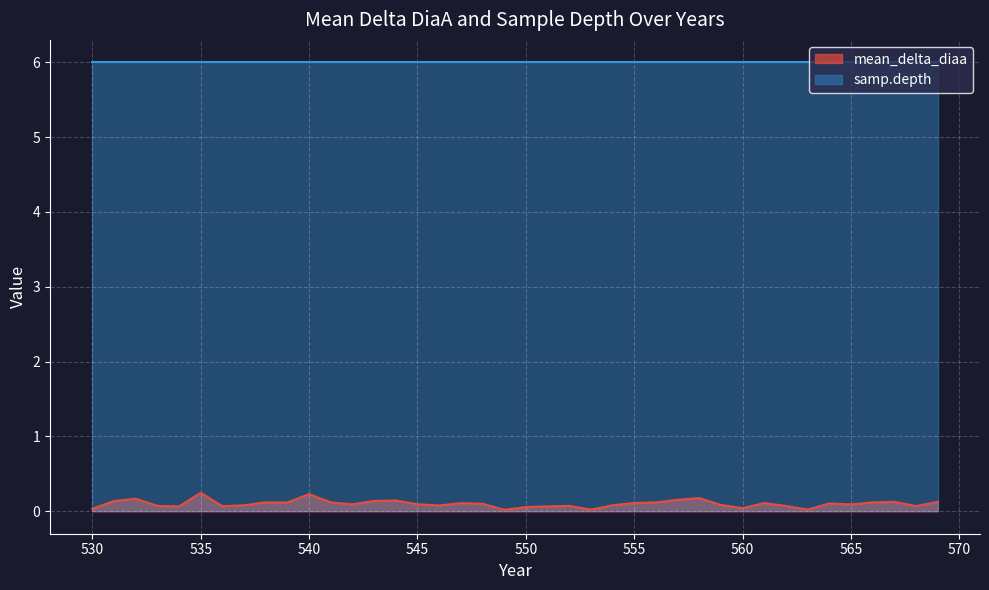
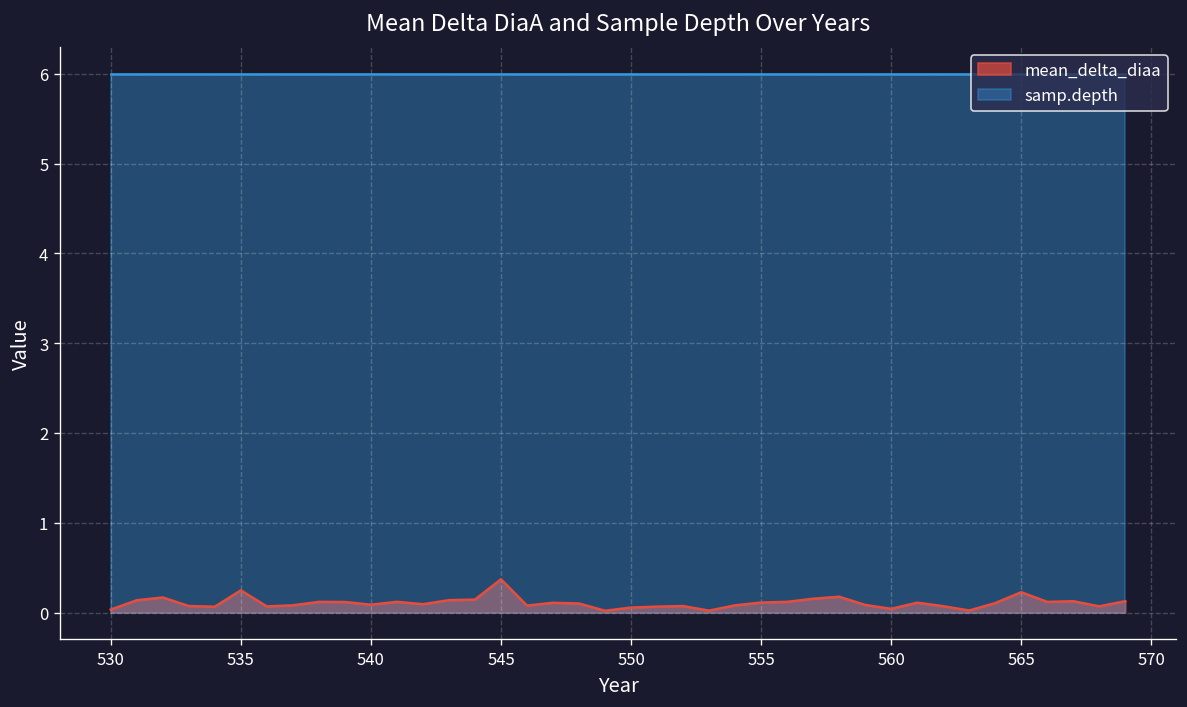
mean_delta_diaa, 540: 0.2 -> 0.1
mean_delta_diaa, 545: 0.1 -> 0.4
mean_delta_diaa, 565: 0.1 -> 0.2
